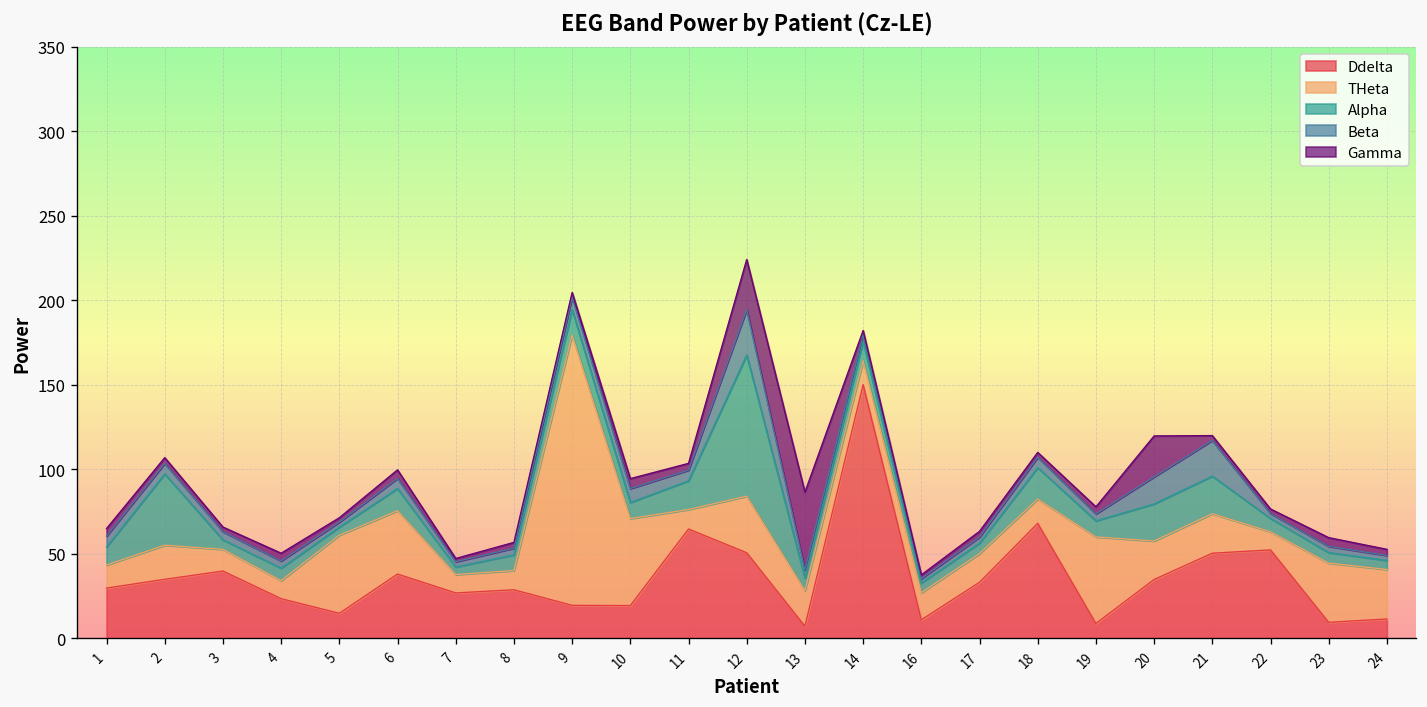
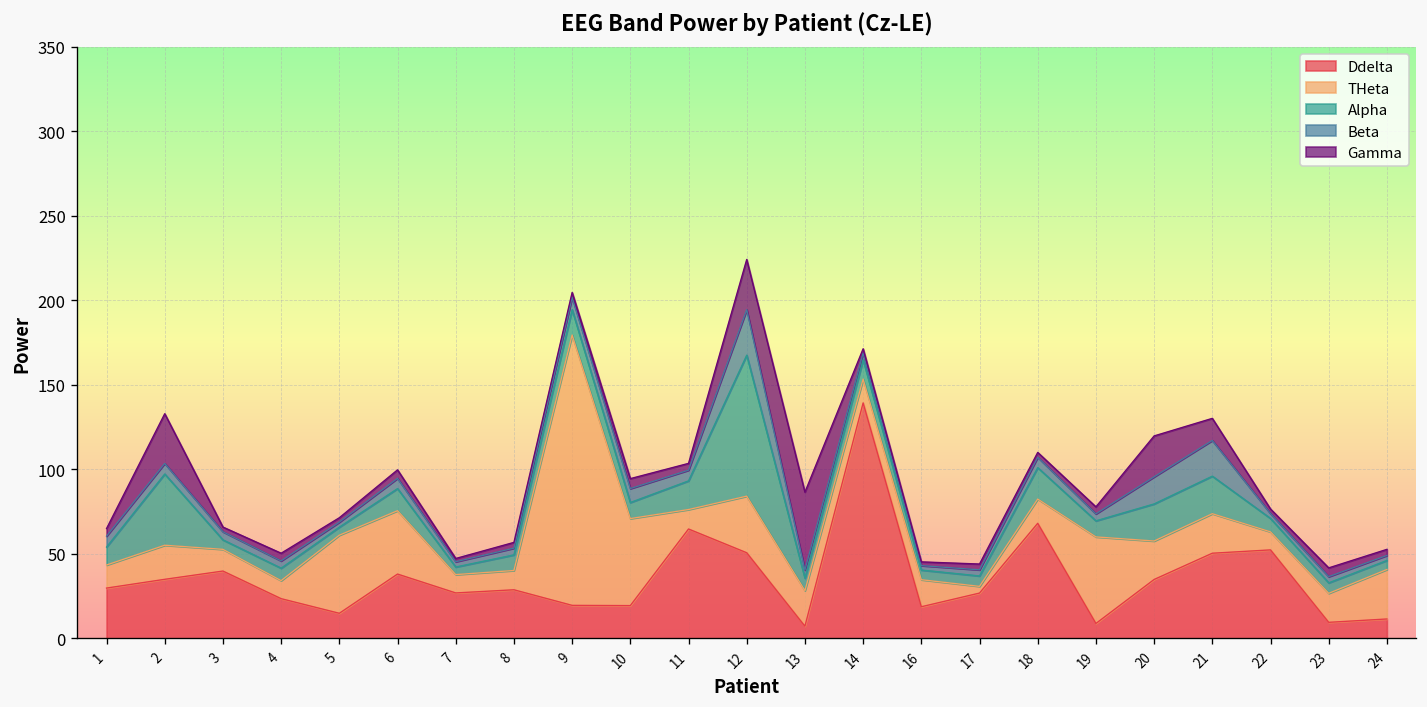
Gamma, 2: 3 -> 29
Ddelta, 14: 150 -> 139
Ddelta, 16: 11 -> 19
Ddelta, 17: 33 -> 27
THeta, 17: 17 -> 4
Gamma, 21: 3 -> 13
THeta, 23: 35 -> 17
